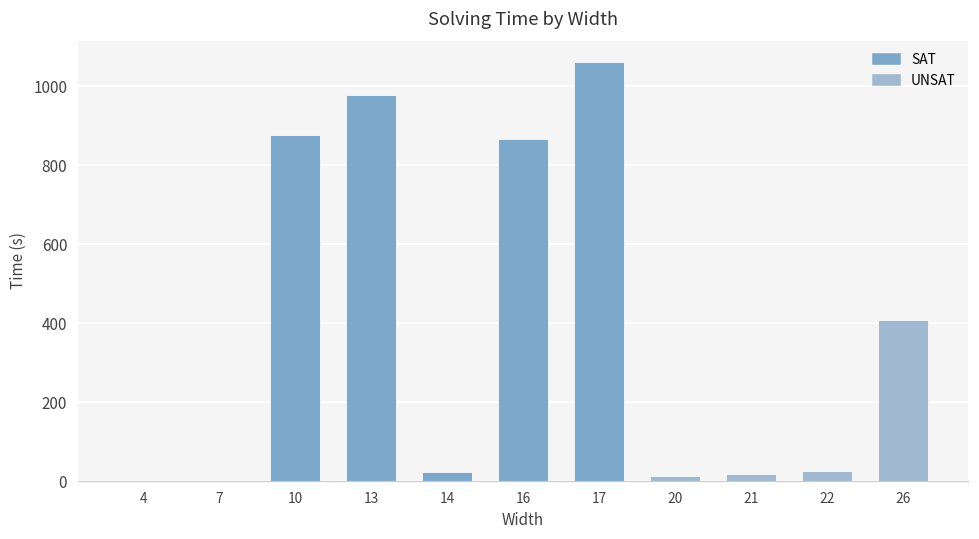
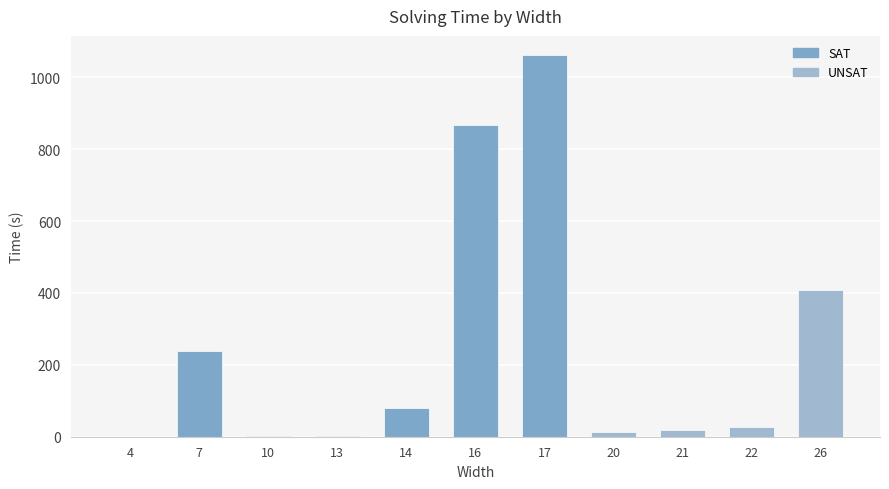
7: 0 -> 240
10: 880 -> 0
13: 980 -> 0
14: 30 -> 80
